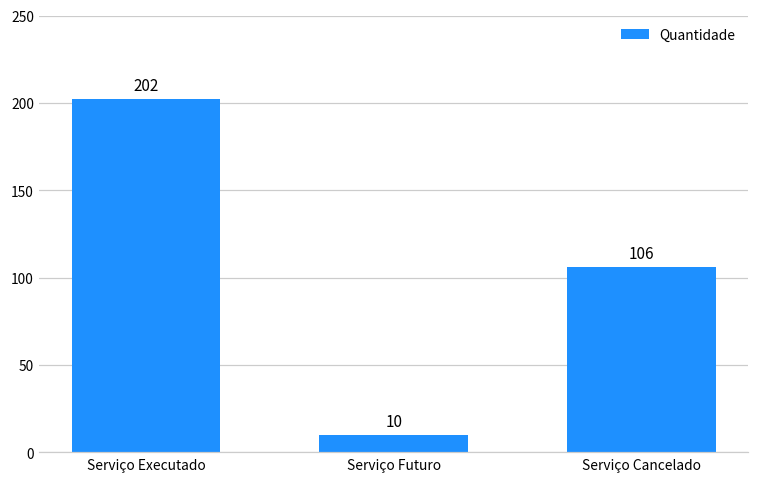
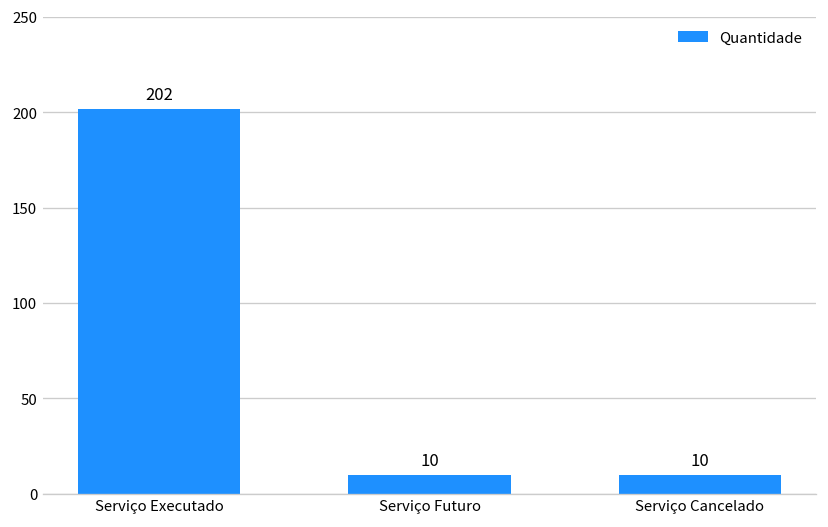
Serviço Cancelado: 106 -> 10
